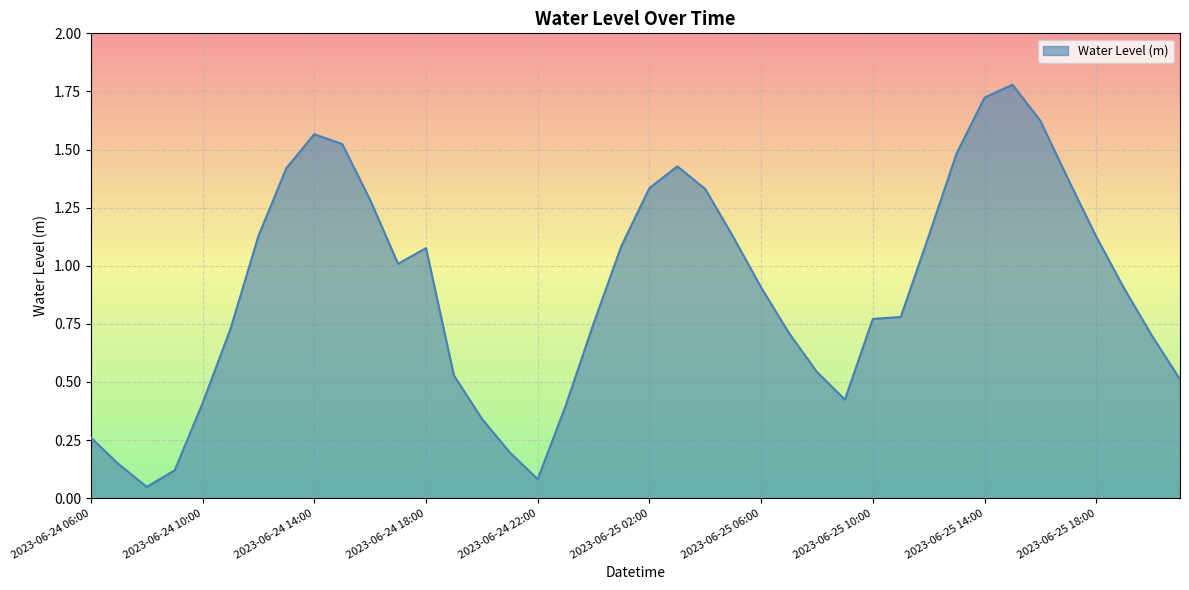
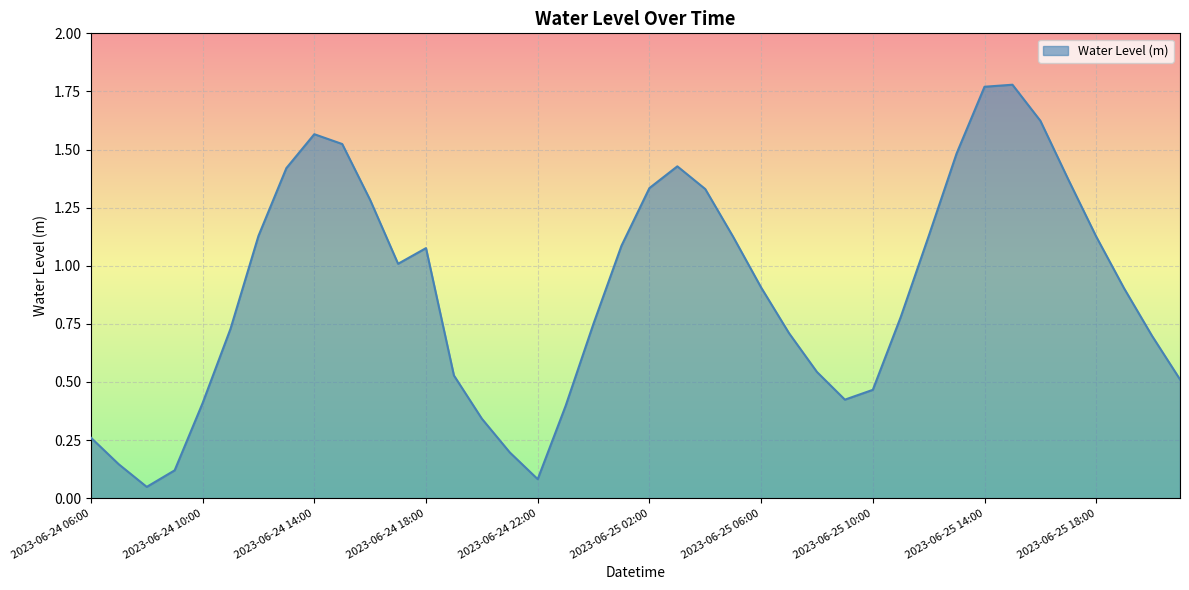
2023-06-25 10:00: 0.77 -> 0.47
2023-06-25 14:00: 1.72 -> 1.77
